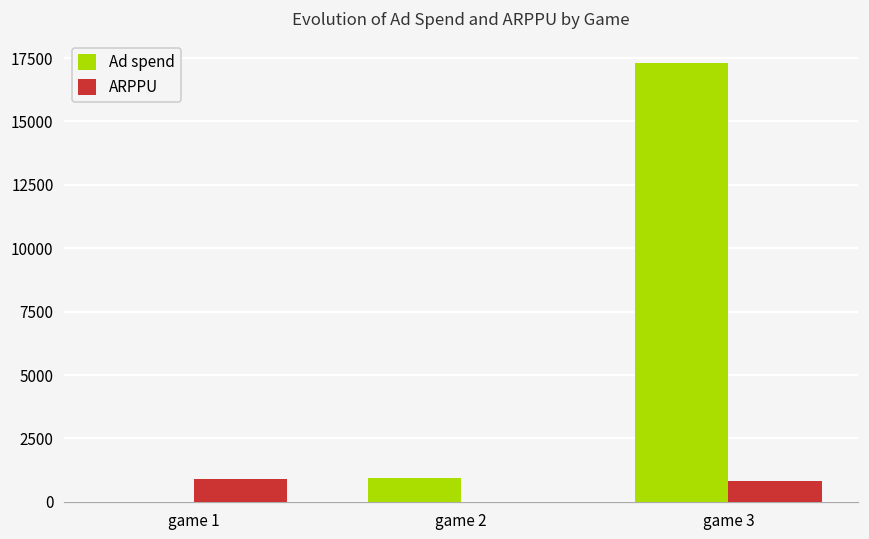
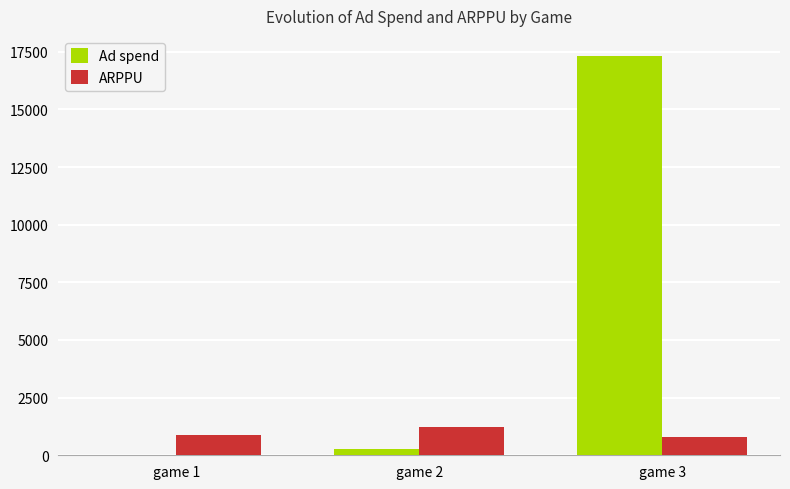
Ad spend, game 2: 900 -> 300
ARPPU, game 2: 0 -> 1200
